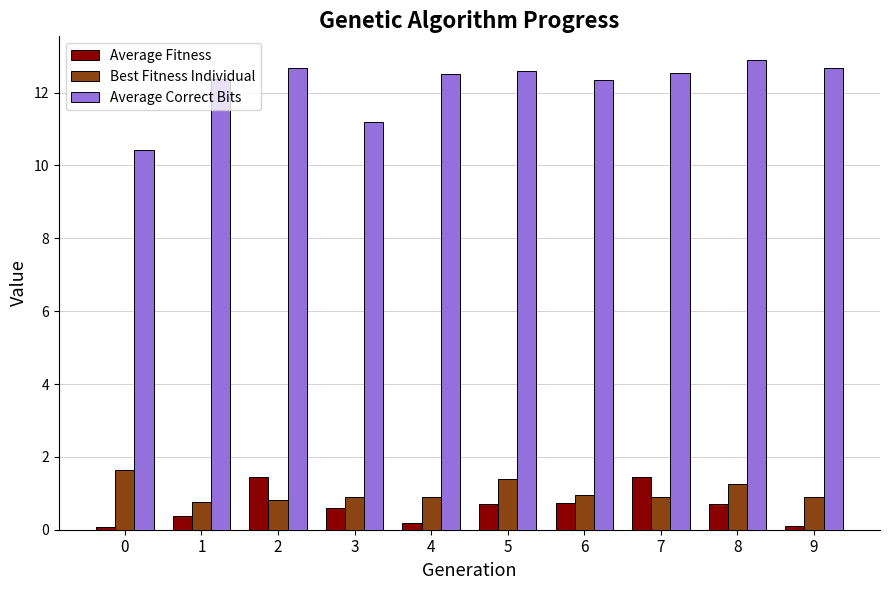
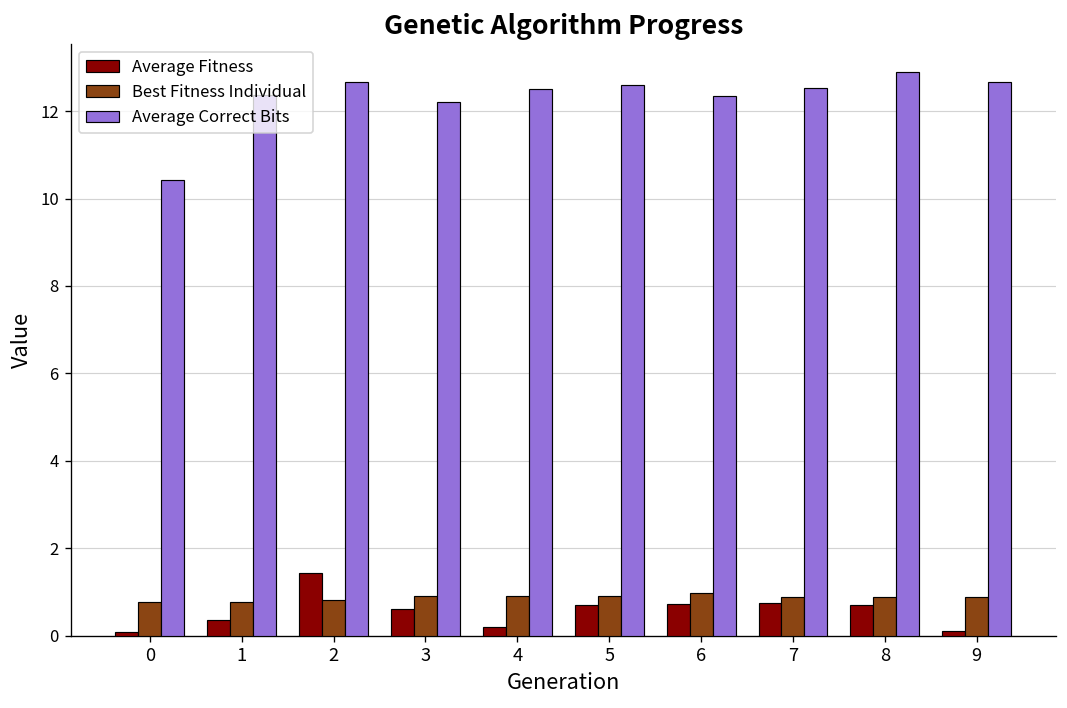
Best Fitness Individual, 0: 1.7 -> 0.8
Average Correct Bits, 3: 11.2 -> 12.2
Best Fitness Individual, 5: 1.4 -> 0.9
Average Fitness, 7: 1.5 -> 0.7
Best Fitness Individual, 8: 1.2 -> 0.9
